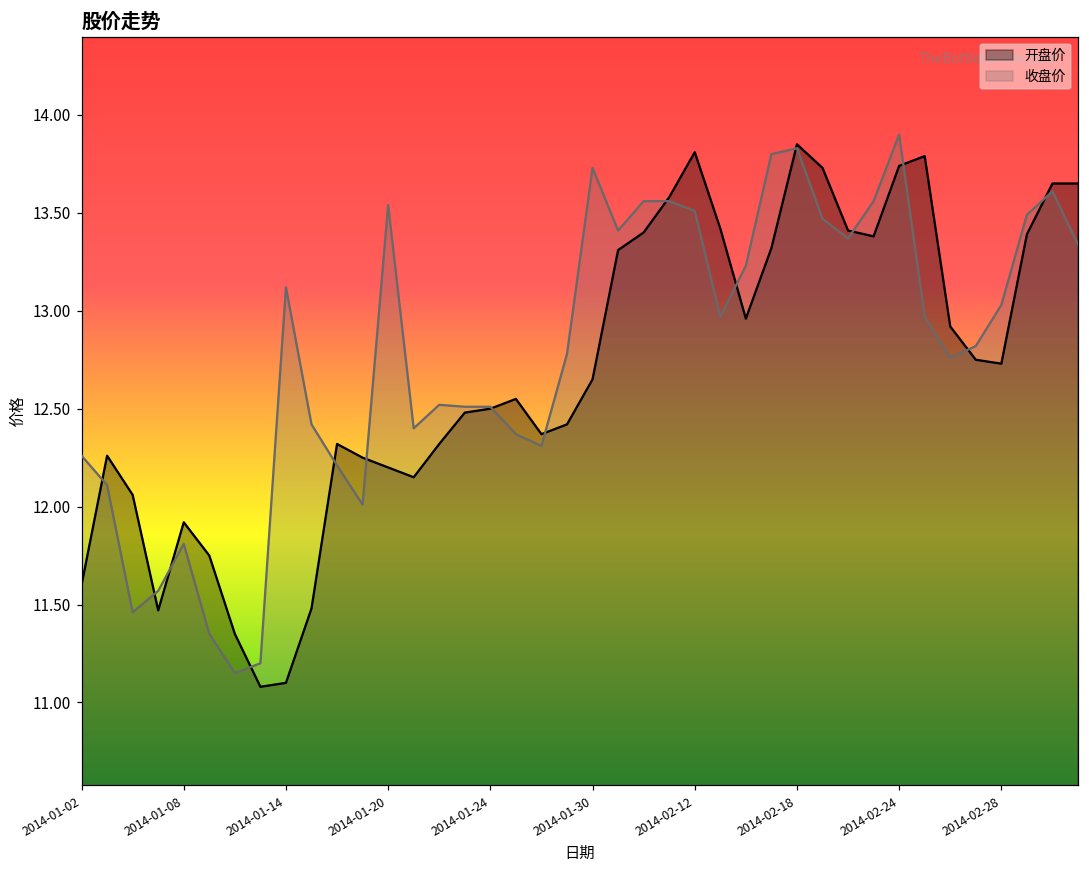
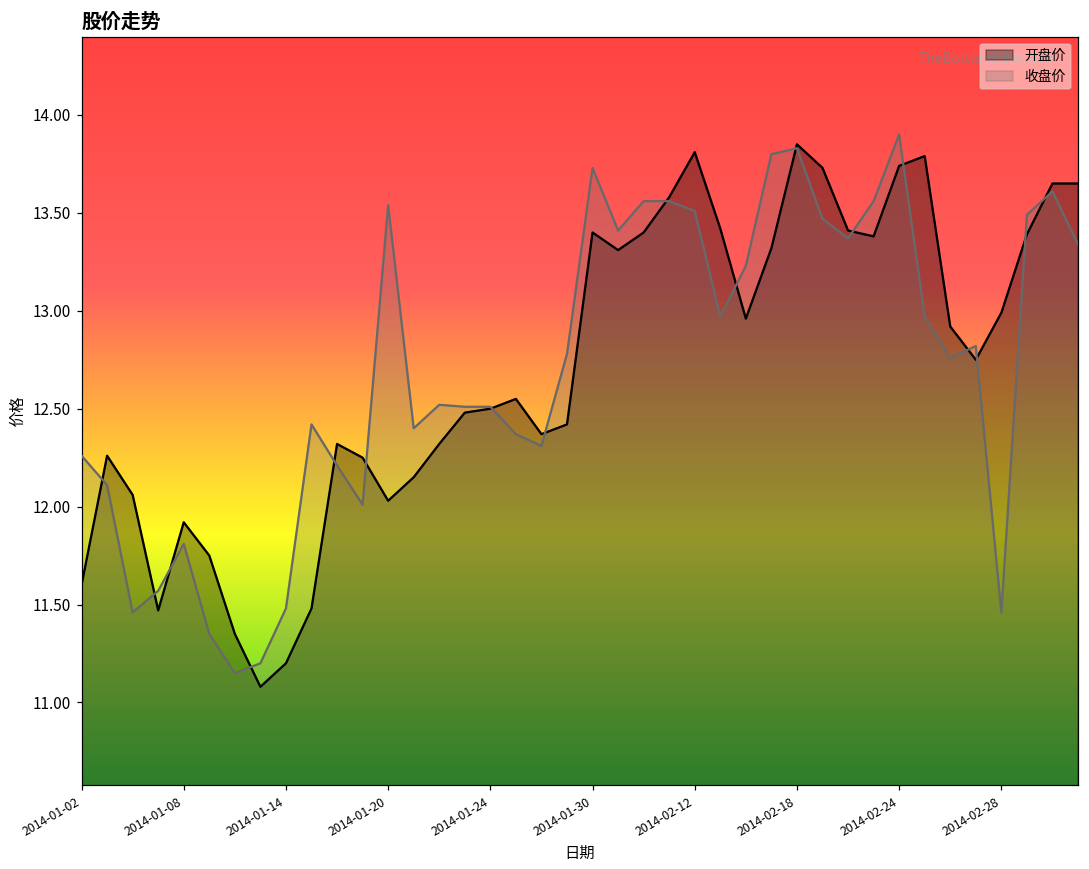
开盘价, 2014-01-14: 11.1 -> 11.2
收盘价, 2014-01-14: 13.12 -> 11.48
开盘价, 2014-01-20: 12.20 -> 12.03
开盘价, 2014-01-30: 12.65 -> 13.40
开盘价, 2014-02-28: 12.73 -> 12.99
收盘价, 2014-02-28: 13.03 -> 11.46
